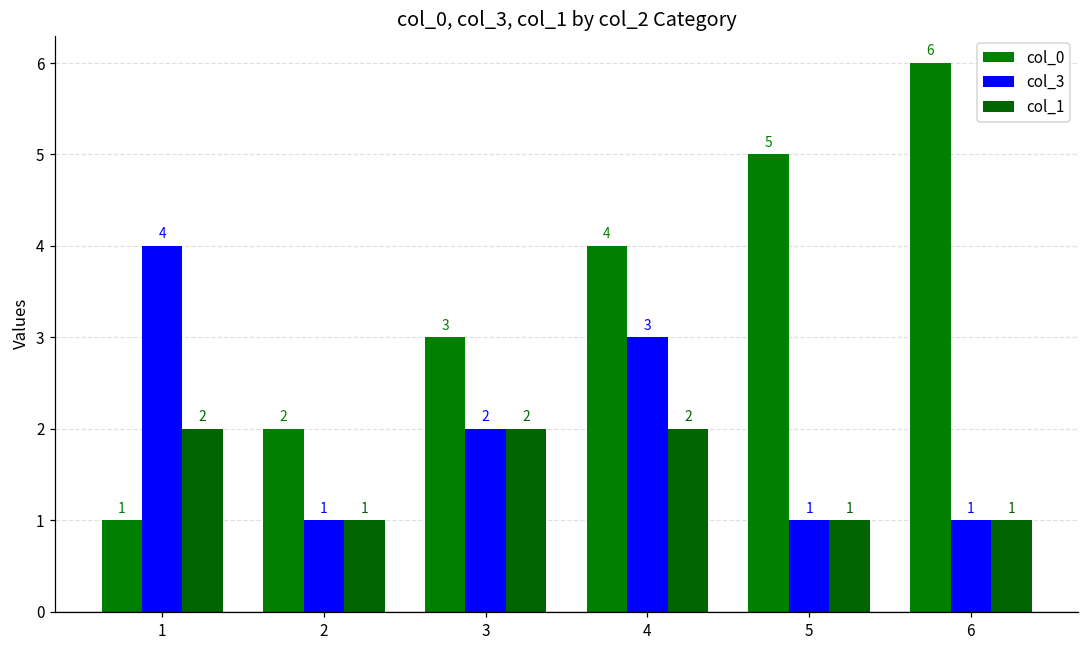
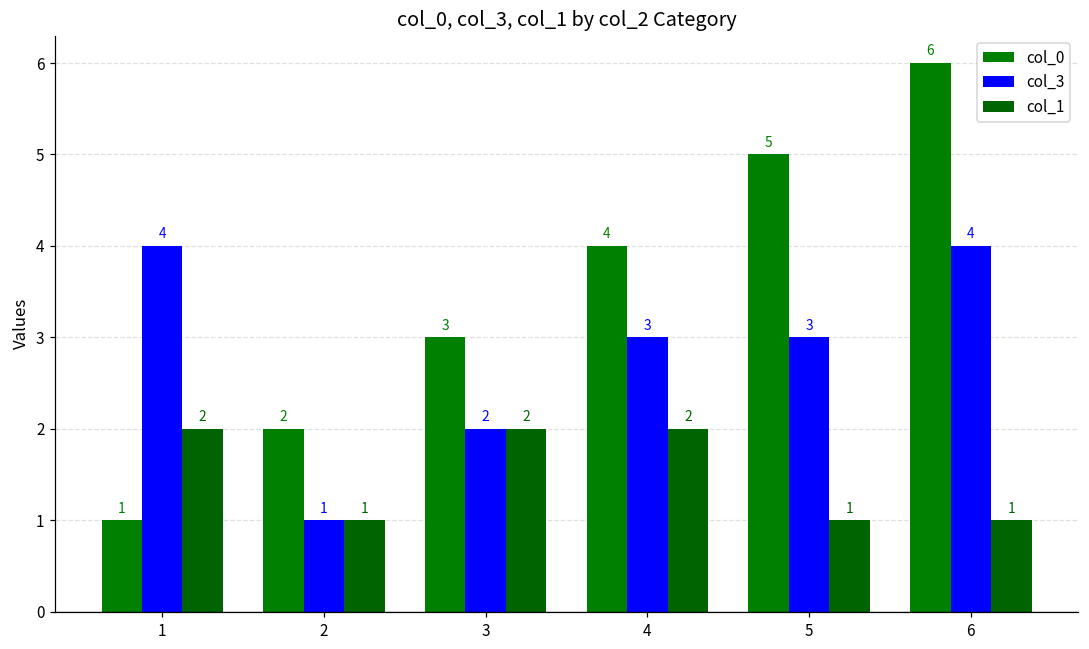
col_3, 5: 1 -> 3
col_3, 6: 1 -> 4
